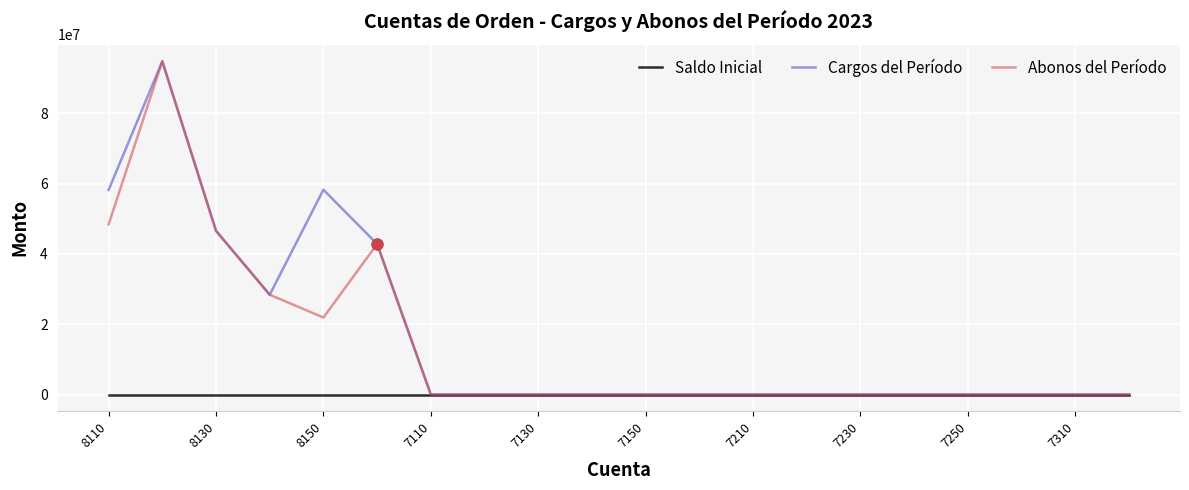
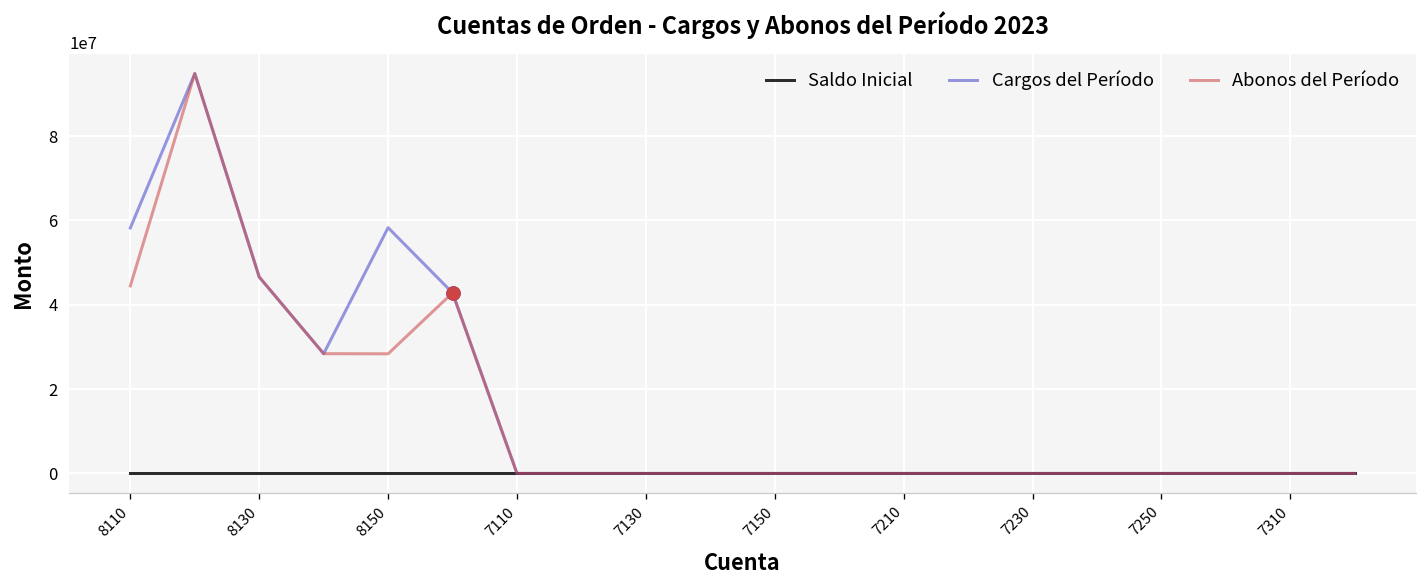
Abonos del Período, 8110: 48000000 -> 44000000
Abonos del Período, 8150: 22000000 -> 28000000
